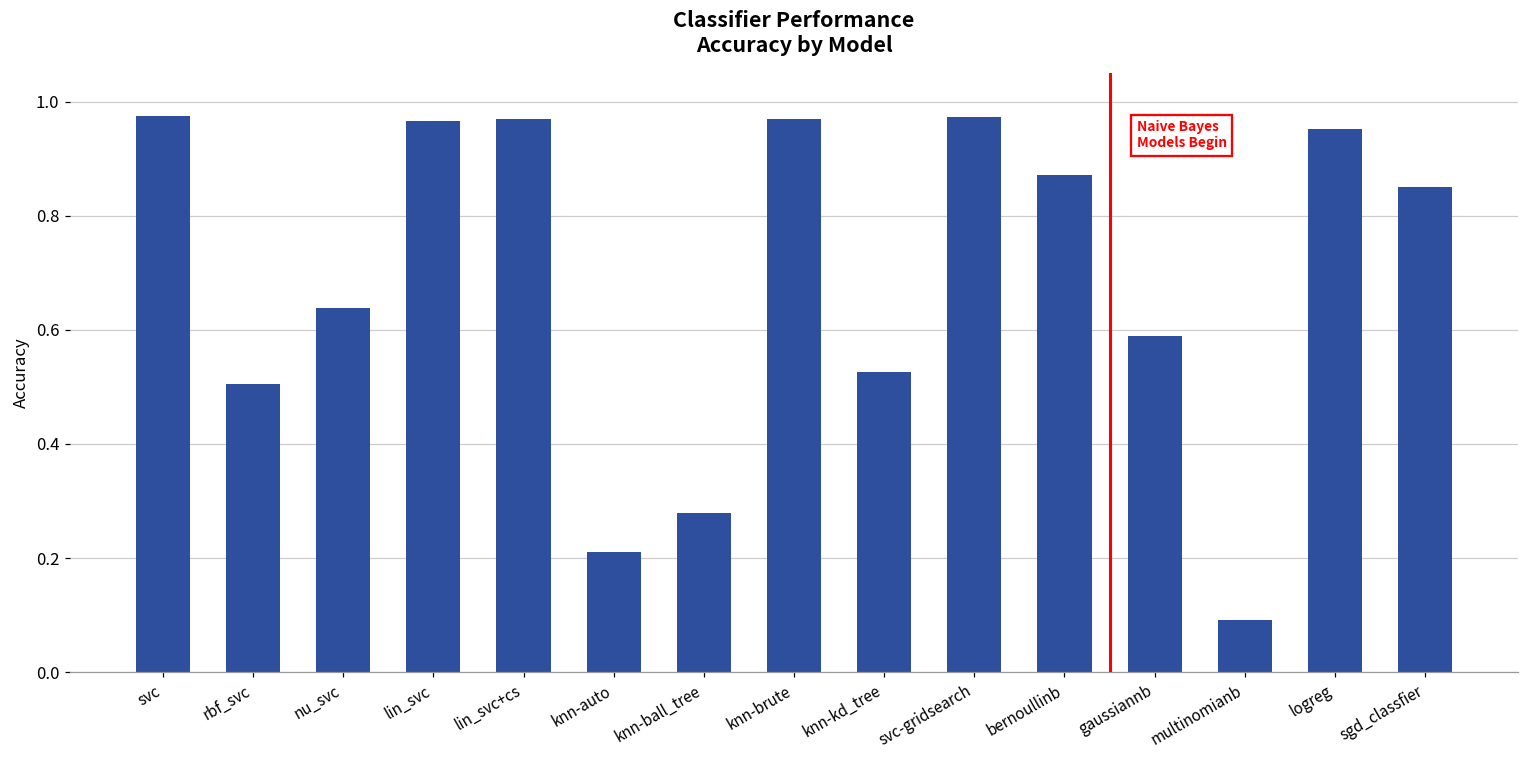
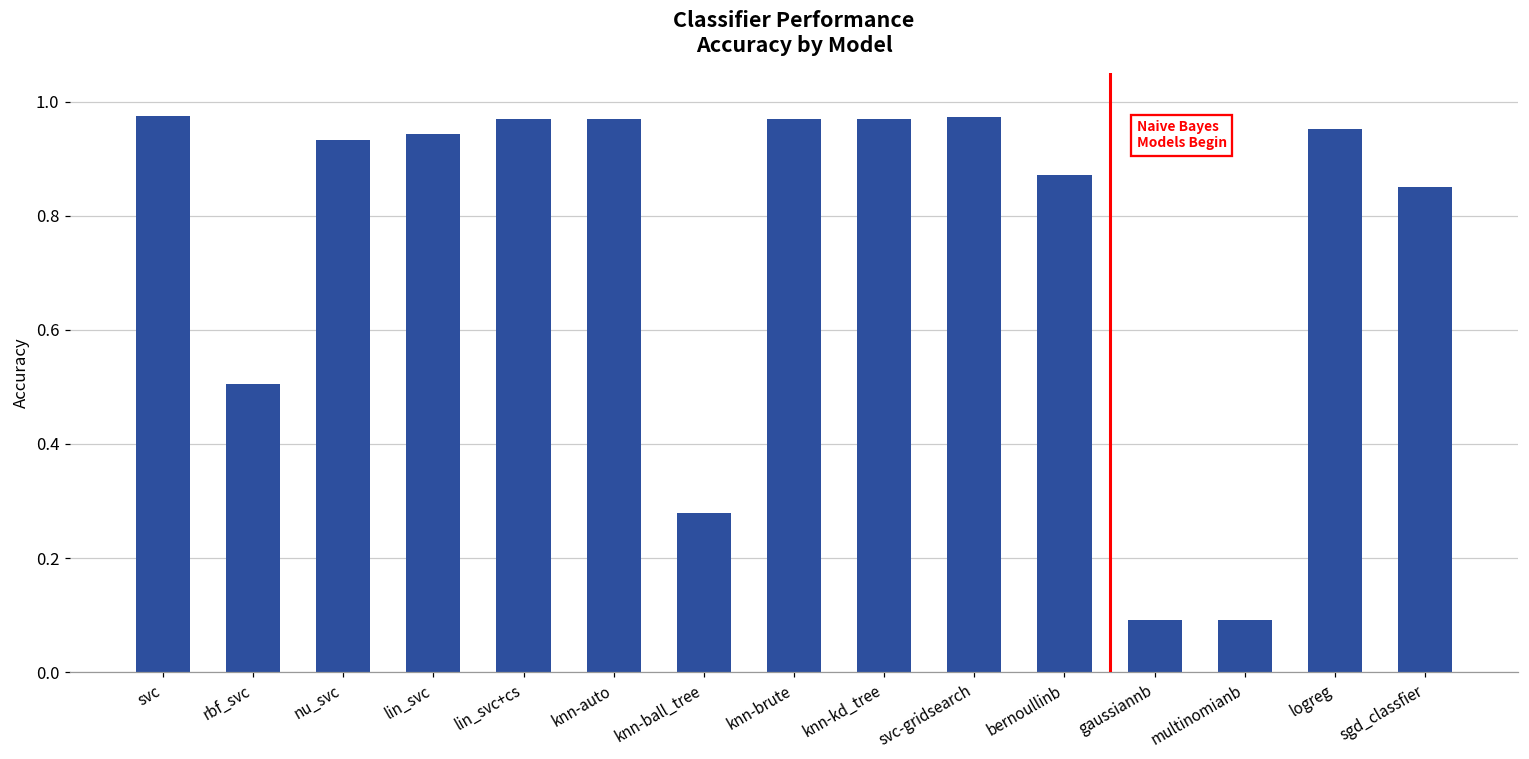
nu_svc: 0.64 -> 0.93
lin_svc: 0.97 -> 0.94
knn-auto: 0.21 -> 0.97
knn-kd_tree: 0.53 -> 0.97
gaussiannb: 0.59 -> 0.09
